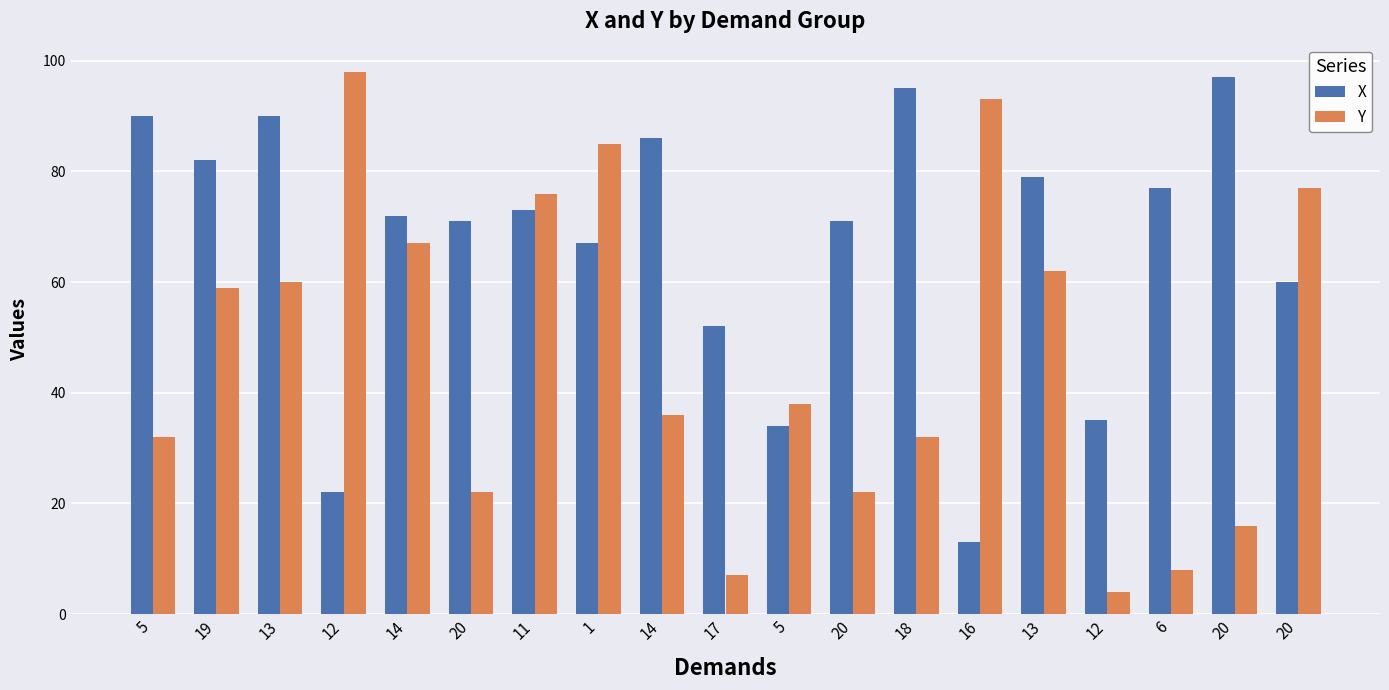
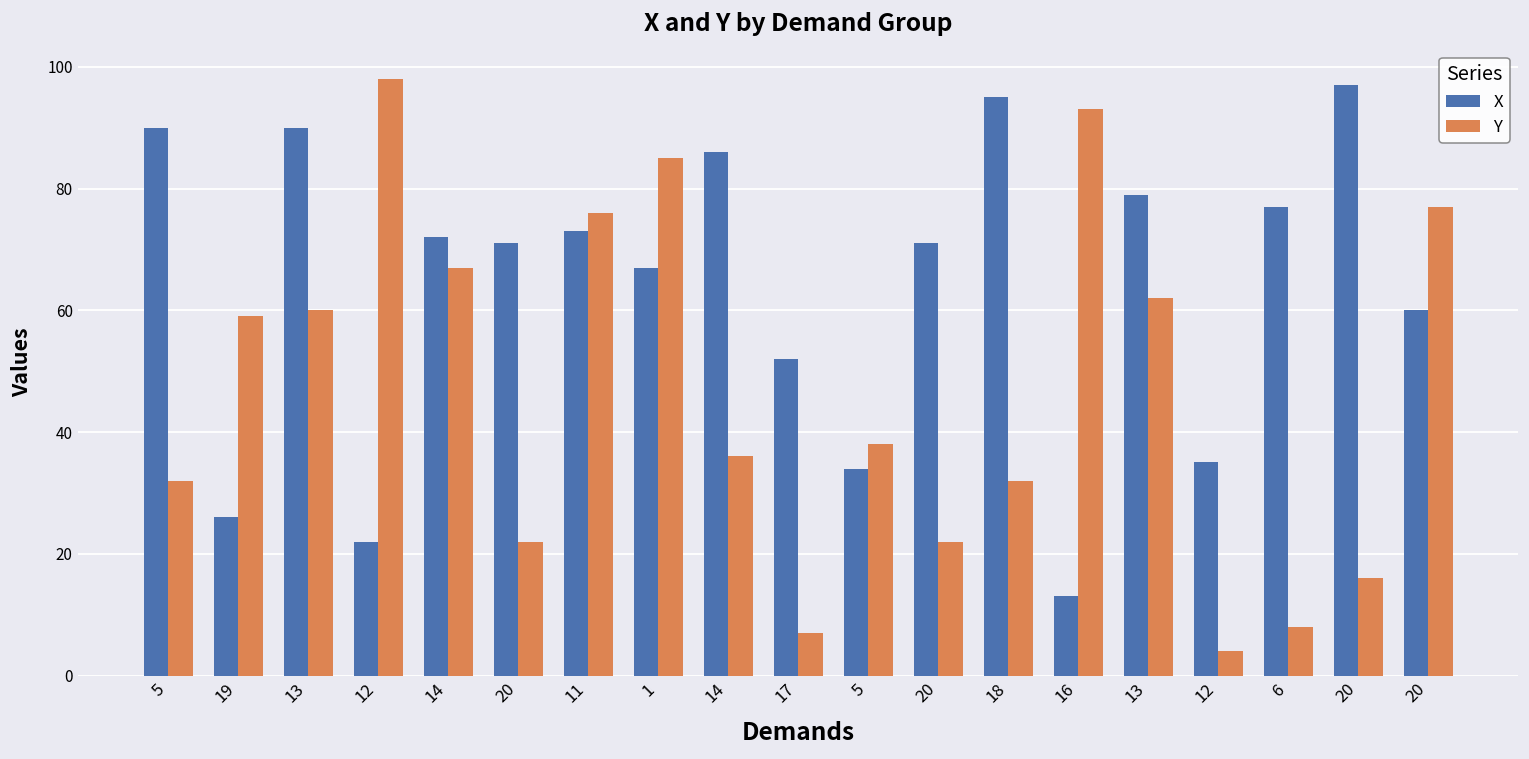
X, 19: 82 -> 26
